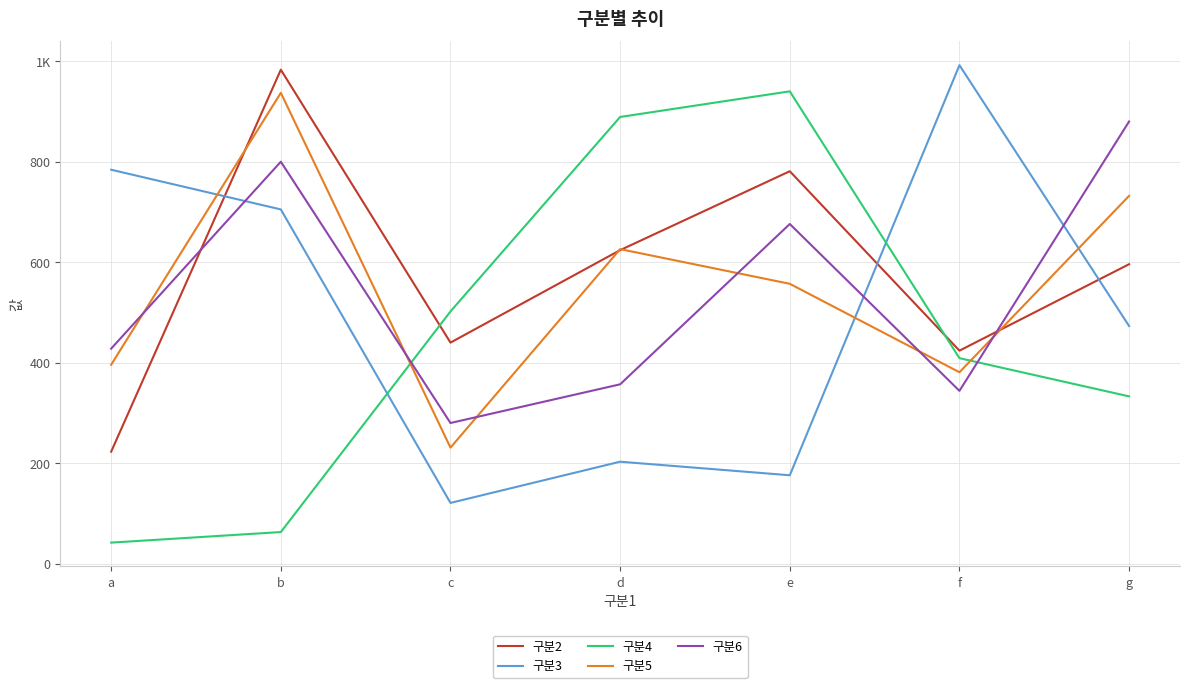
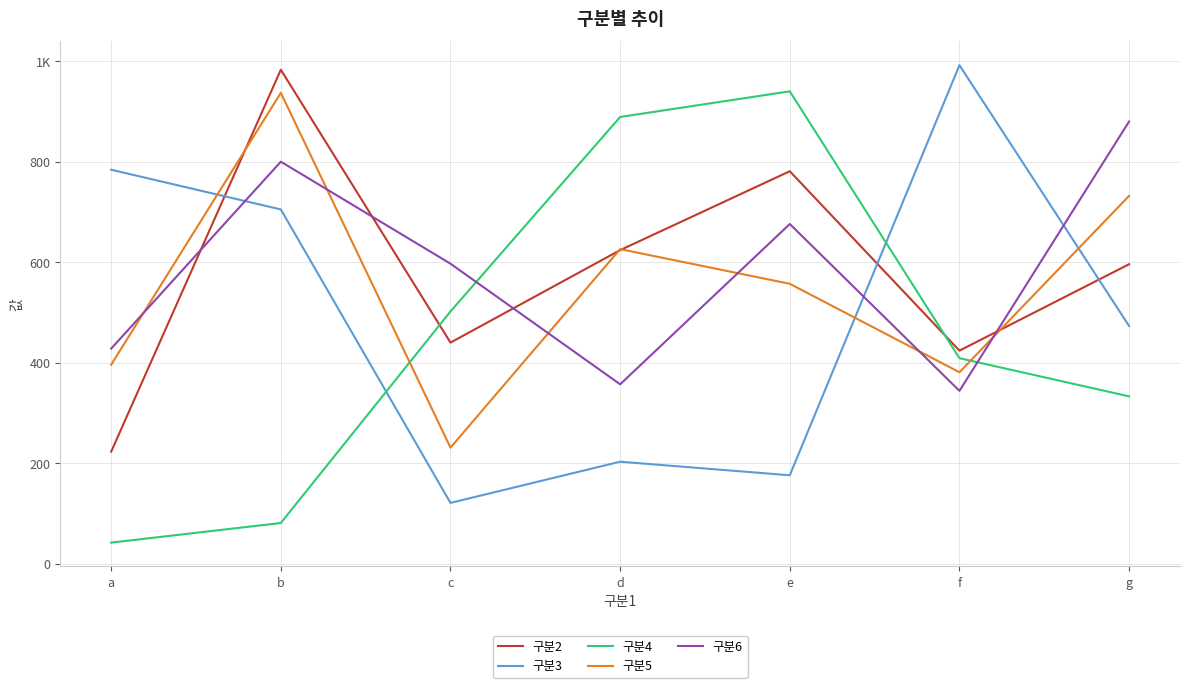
구분4, b: 60 -> 80
구분6, c: 280 -> 600
